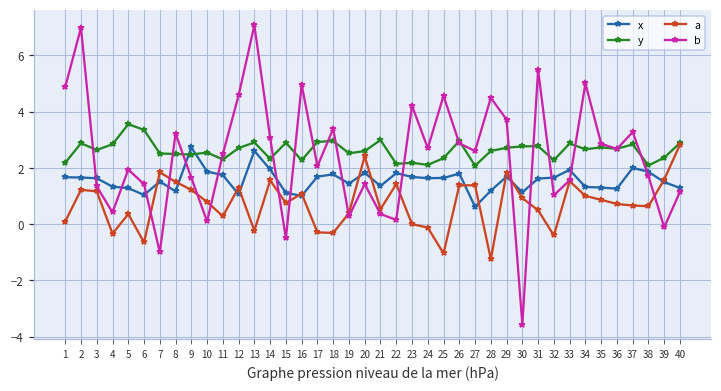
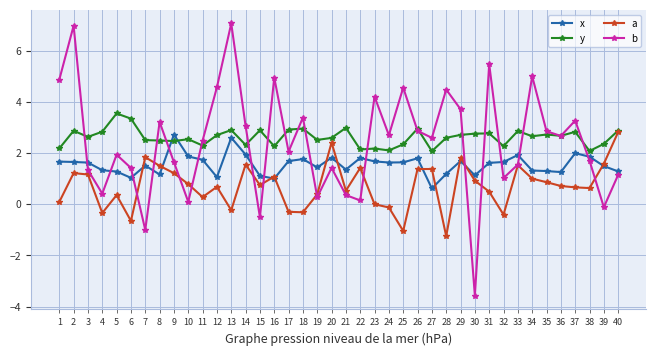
a, 12: 1.3 -> 0.7
